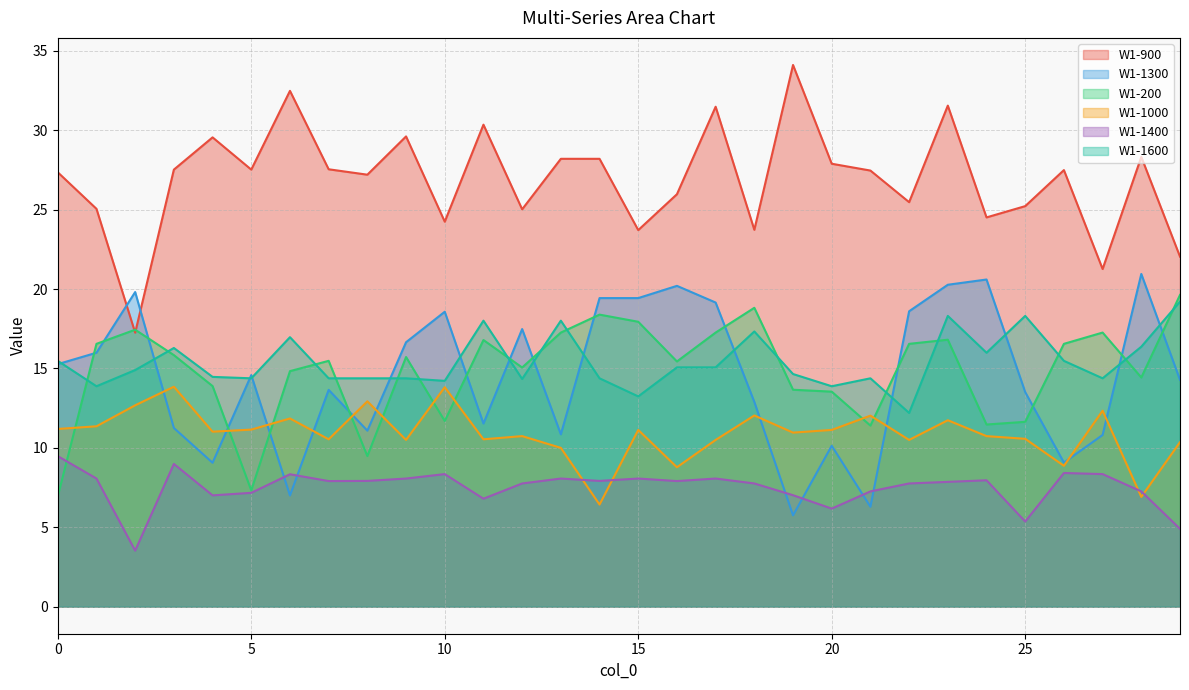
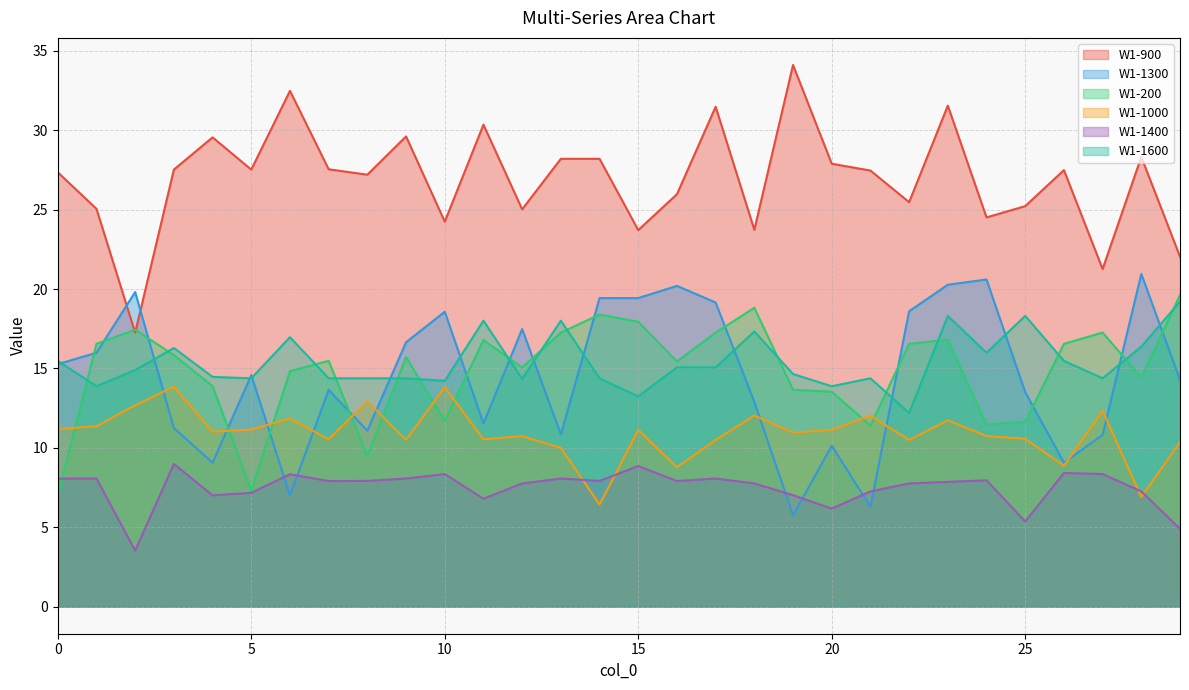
W1-1400, 0: 9.5 -> 8.1
W1-1400, 15: 8.1 -> 8.9
